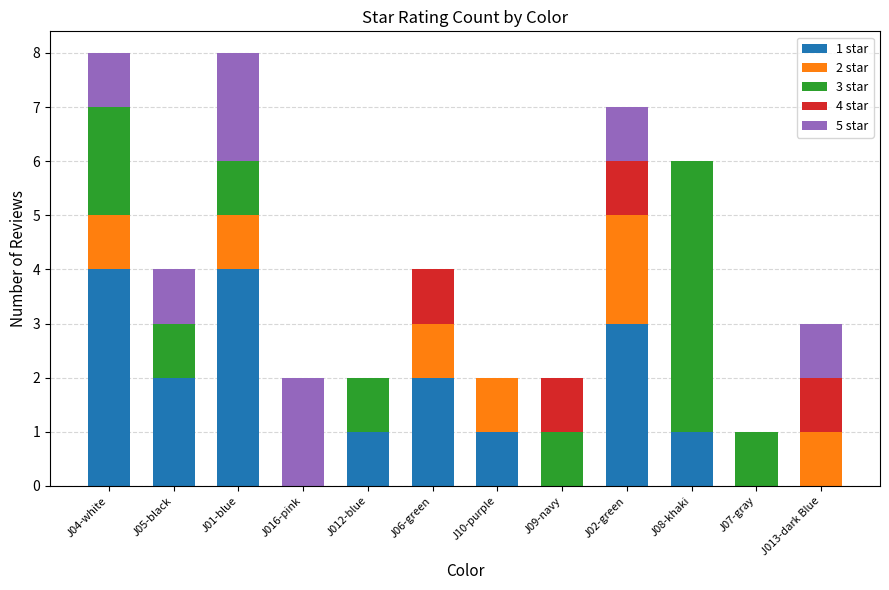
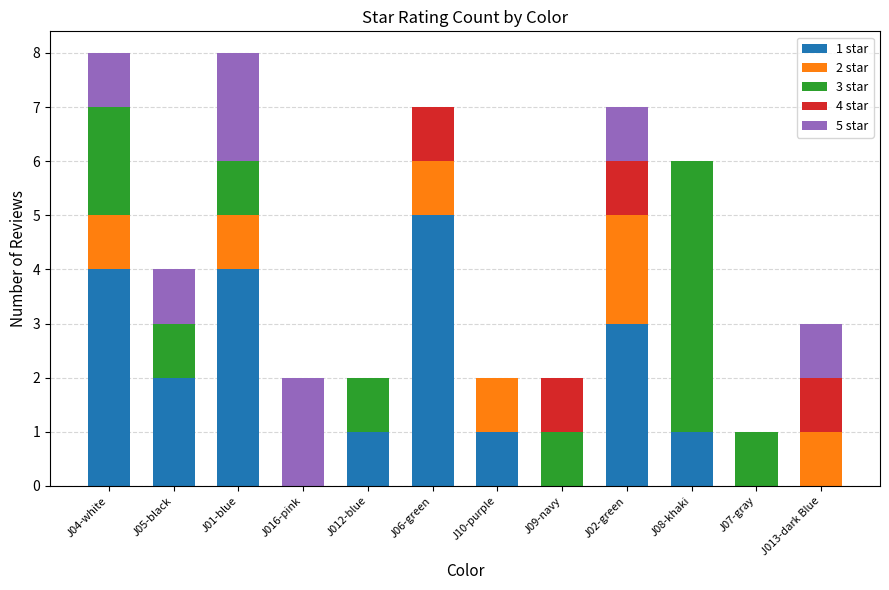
1 star, J06-green: 2 -> 5
